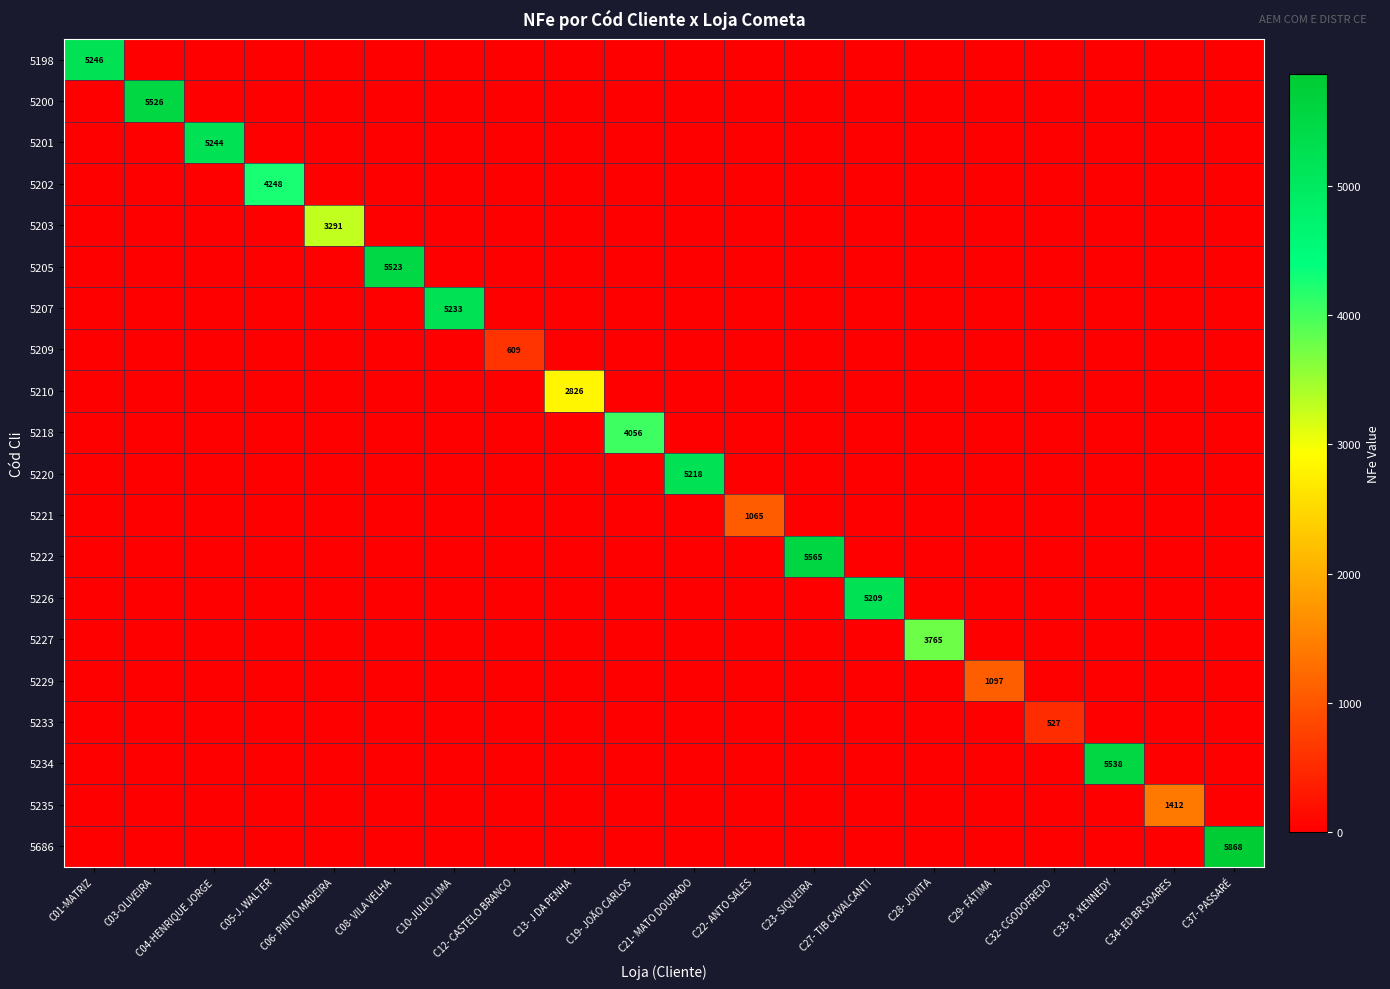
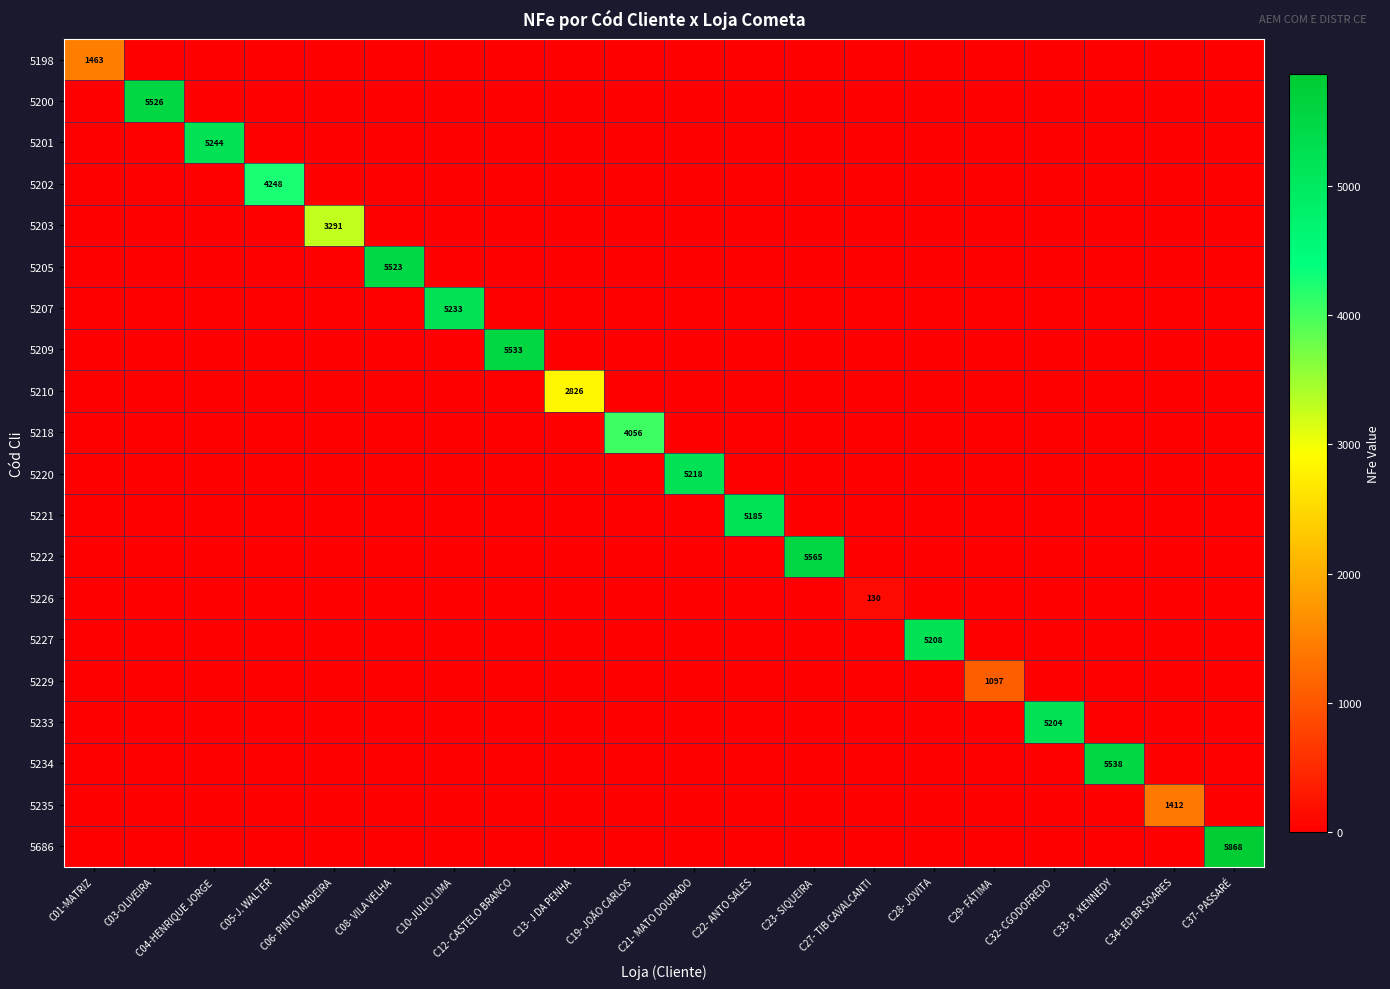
5198, C01-MATRIZ: 5246 -> 1463
5209, C12- CASTELO BRANCO: 609 -> 5533
5221, C22- ANTO SALES: 1065 -> 5185
5226, C27- TIB CAVALCANTI: 5209 -> 130
5227, C28- JOVITA: 3765 -> 5208
5233, C32- CGODOFREDO: 527 -> 5204
